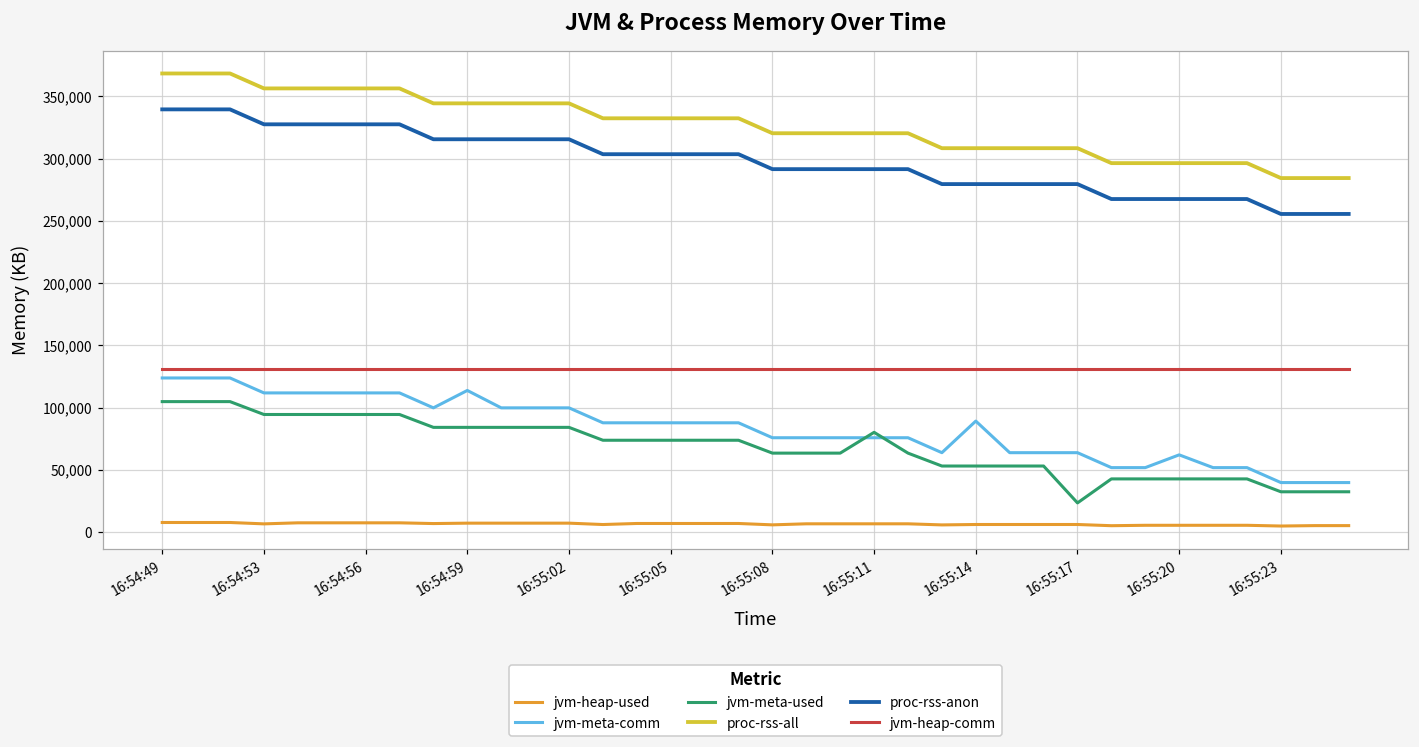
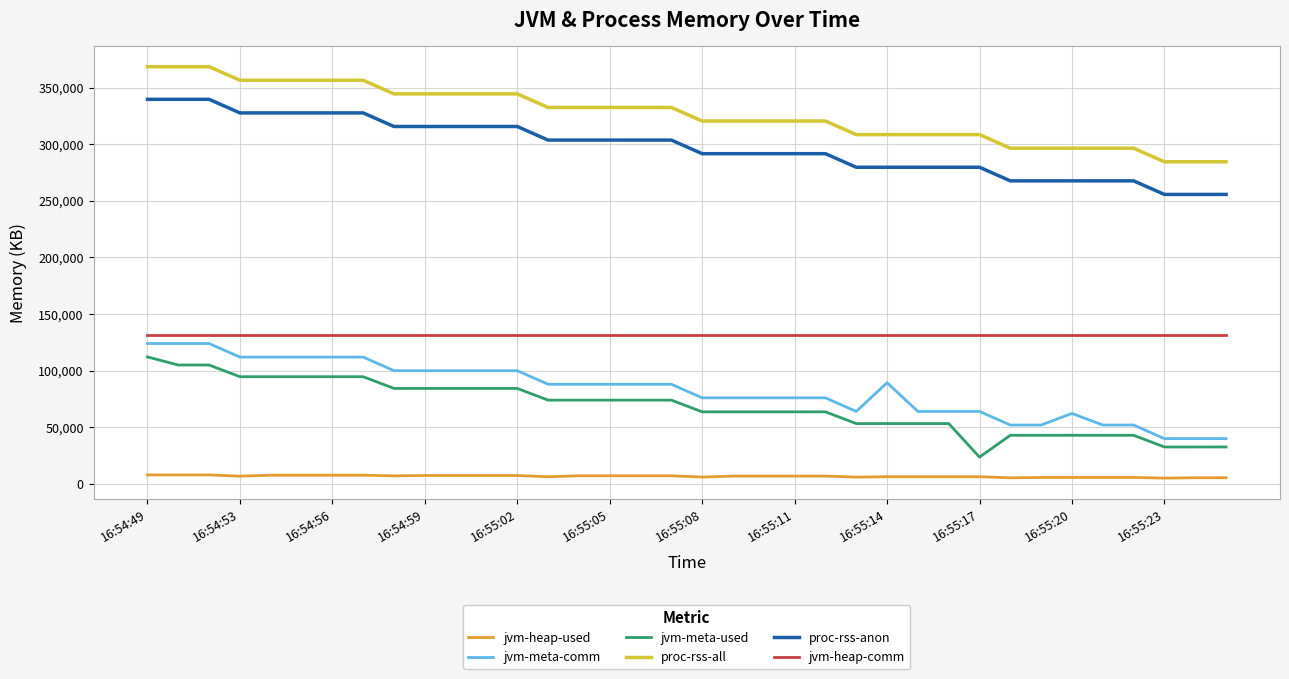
jvm-meta-used, 16:54:49: 105,000 -> 112,000
jvm-meta-comm, 16:54:59: 114,000 -> 100,000
jvm-meta-used, 16:55:11: 80,000 -> 64,000
